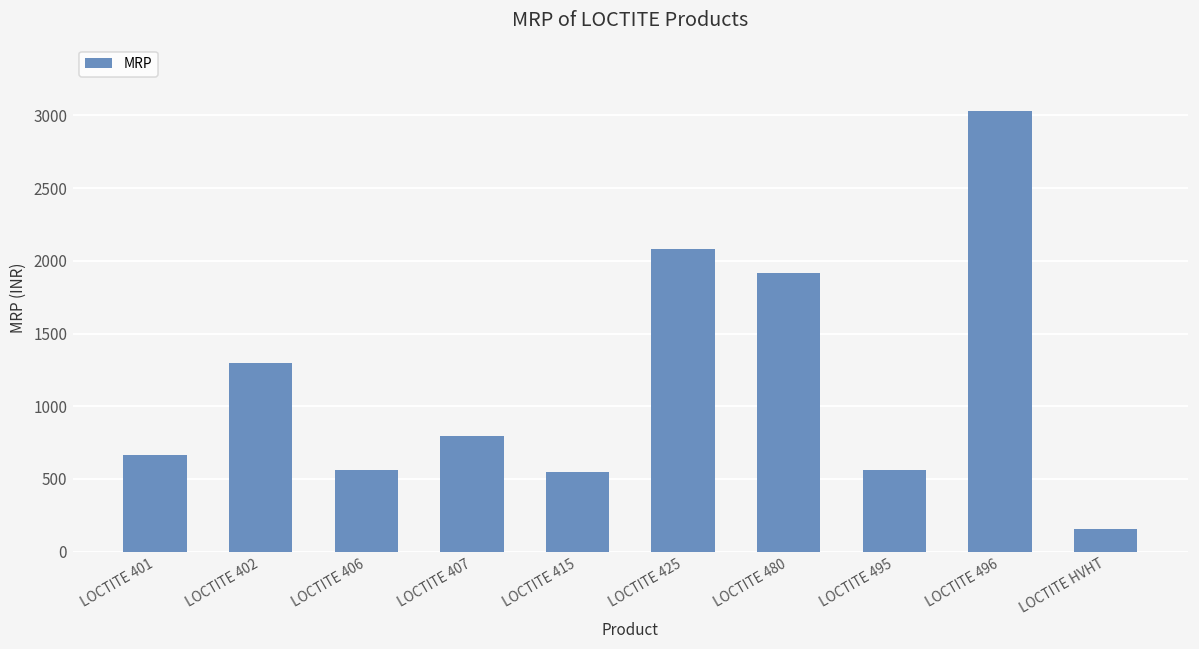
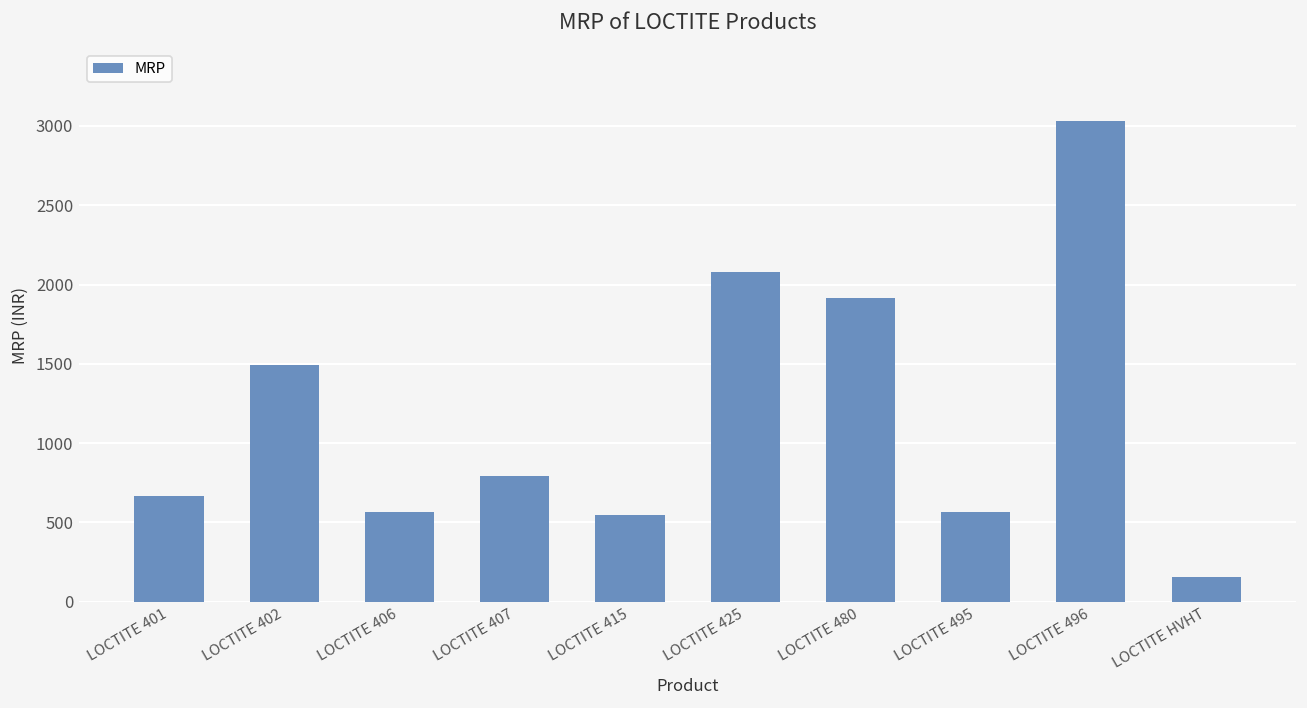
LOCTITE 402: 1300 -> 1500
